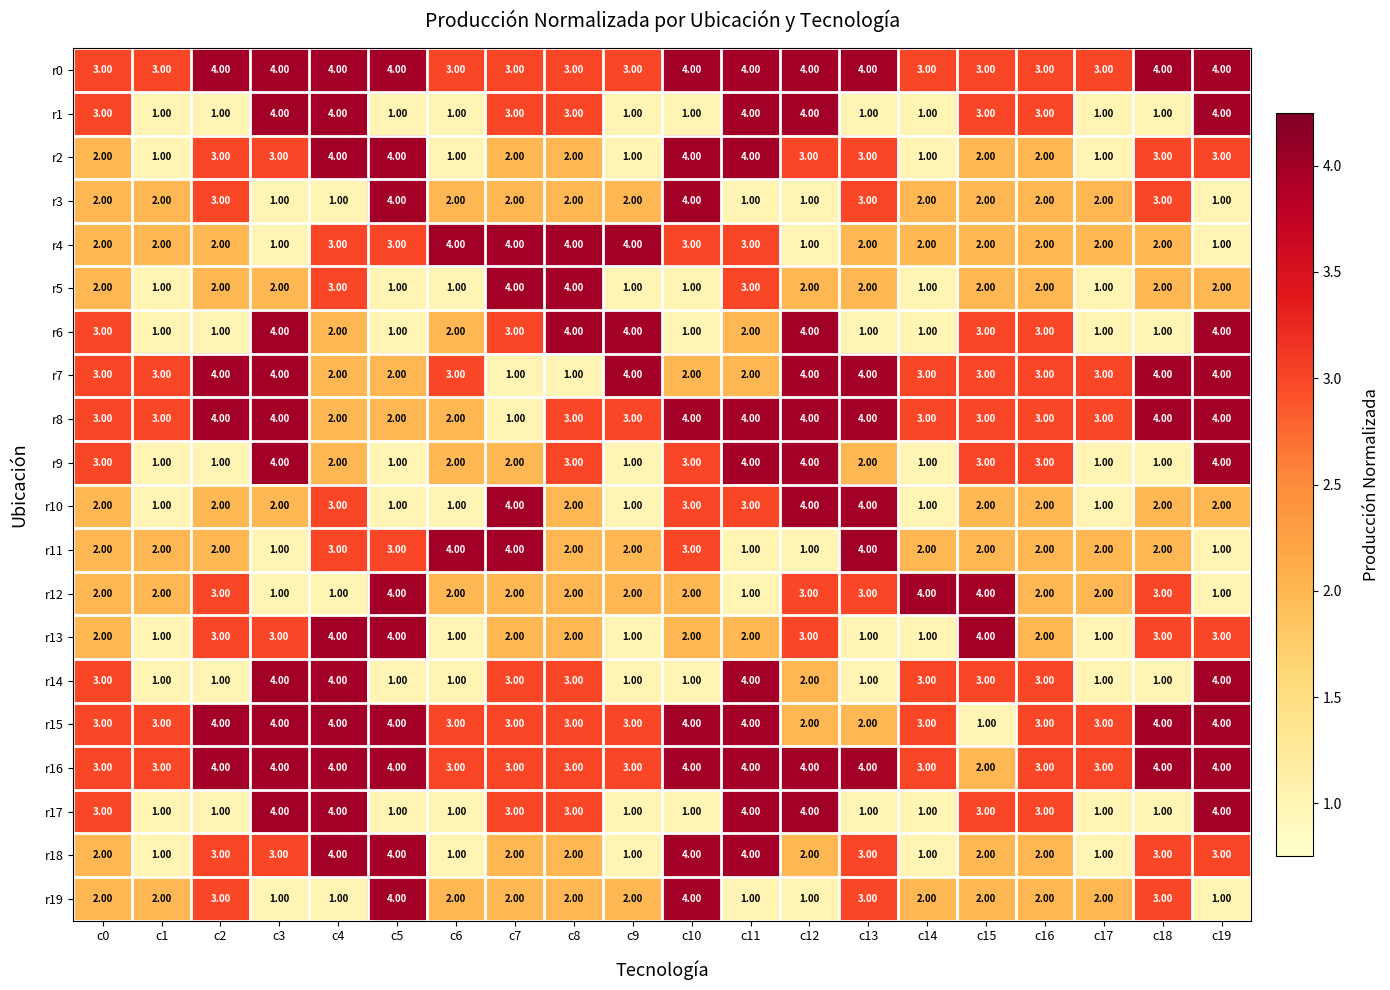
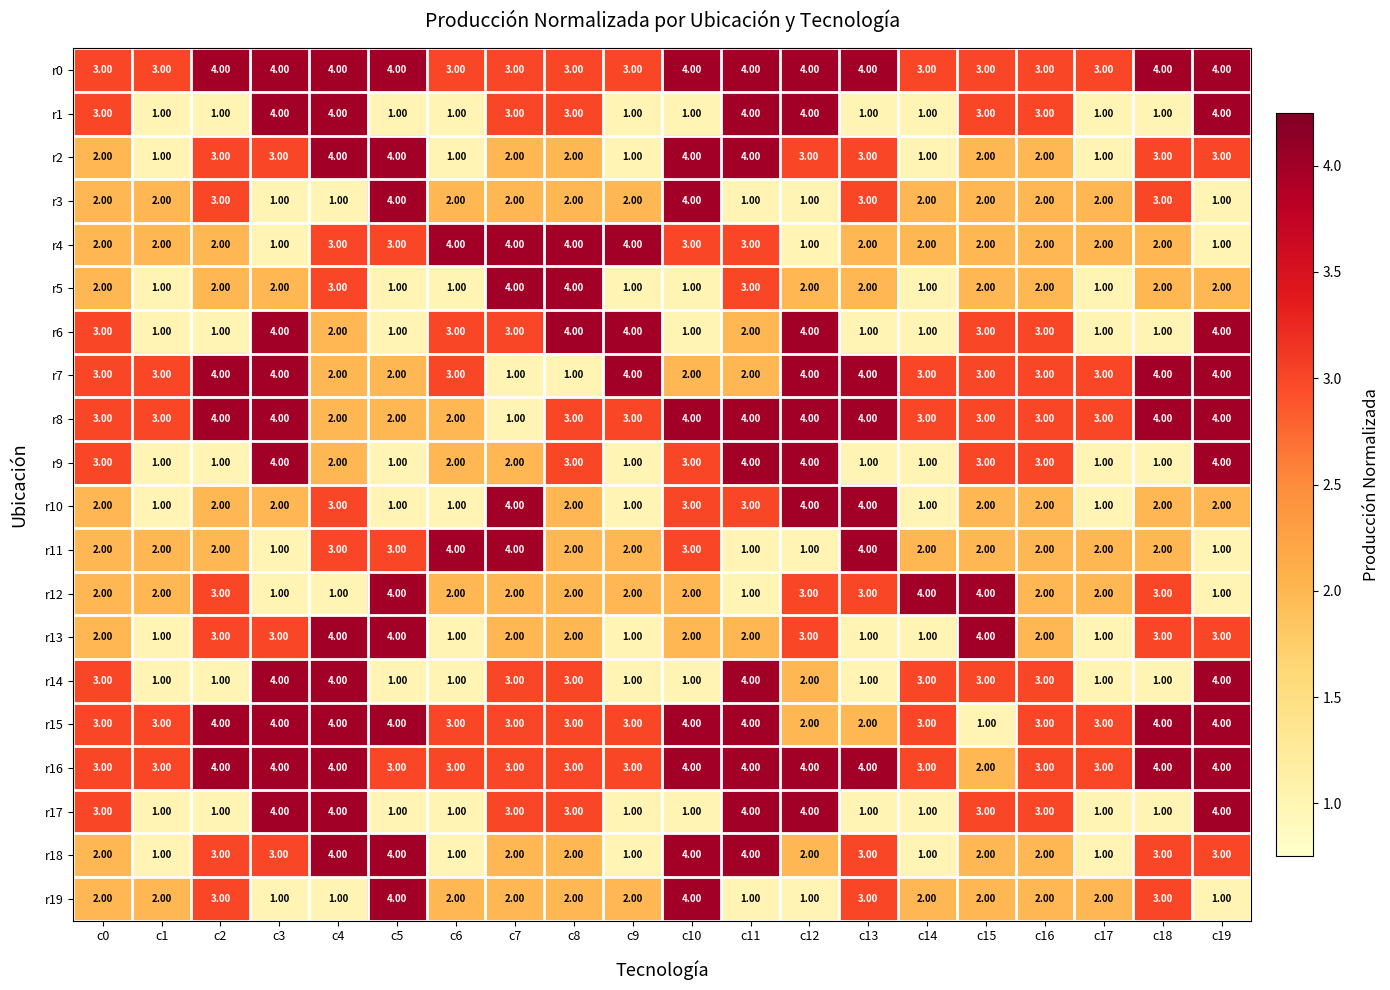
r6, c6: 2.00 -> 3.00
r9, c13: 2.00 -> 1.00
r16, c5: 4.00 -> 3.00
